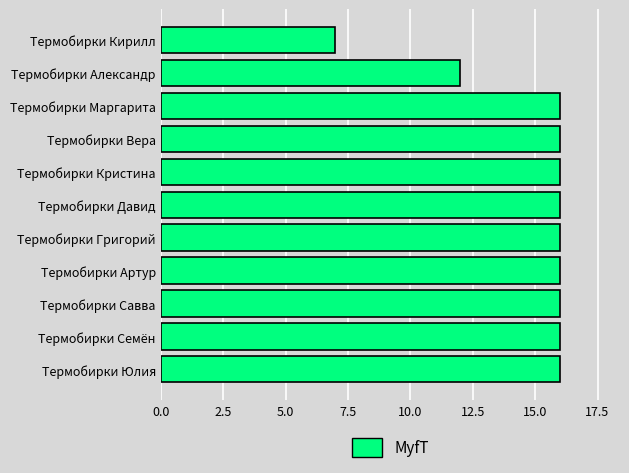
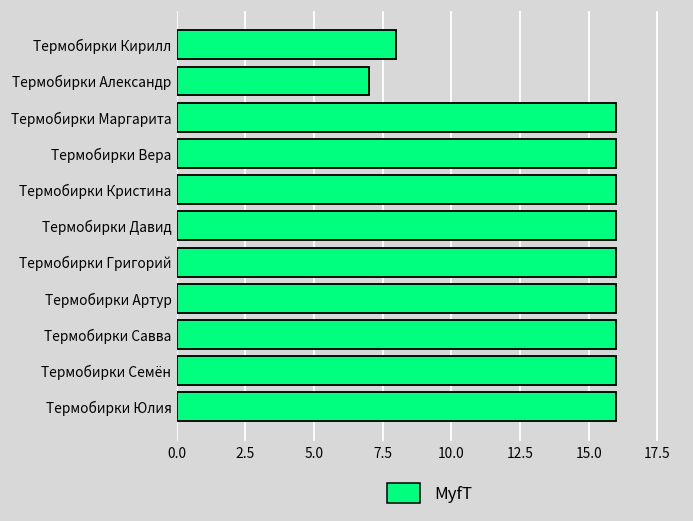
Термобирки Кирилл: 7 -> 8
Термобирки Александр: 12 -> 7
